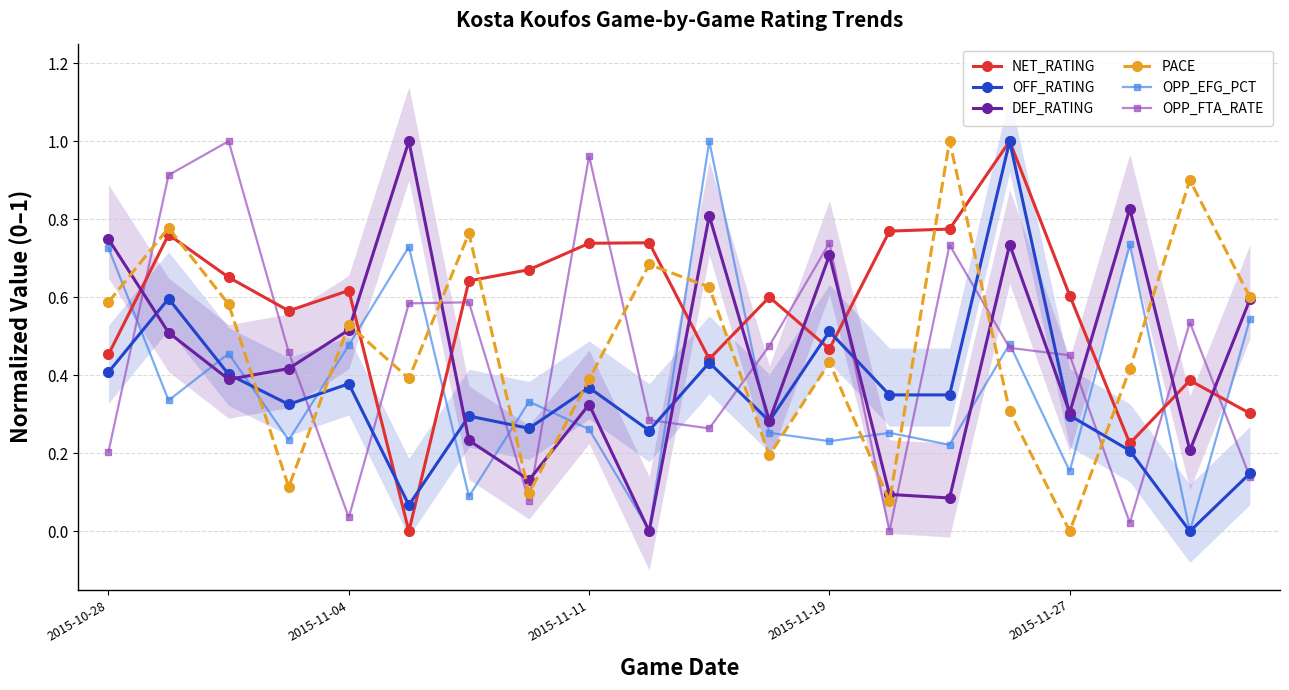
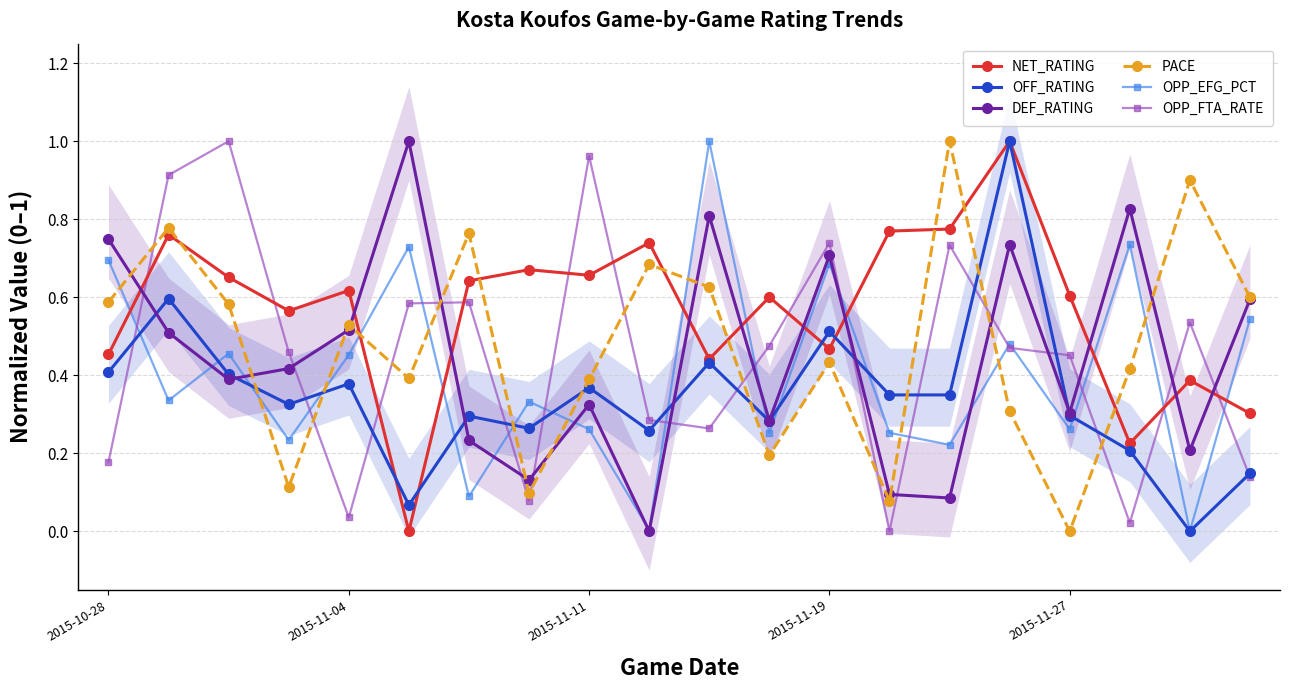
OPP_EFG_PCT, 2015-10-28: 0.73 -> 0.70
OPP_FTA_RATE, 2015-10-28: 0.20 -> 0.18
OPP_EFG_PCT, 2015-11-04: 0.48 -> 0.45
NET_RATING, 2015-11-11: 0.74 -> 0.66
OPP_EFG_PCT, 2015-11-19: 0.23 -> 0.69
OPP_EFG_PCT, 2015-11-27: 0.15 -> 0.26
